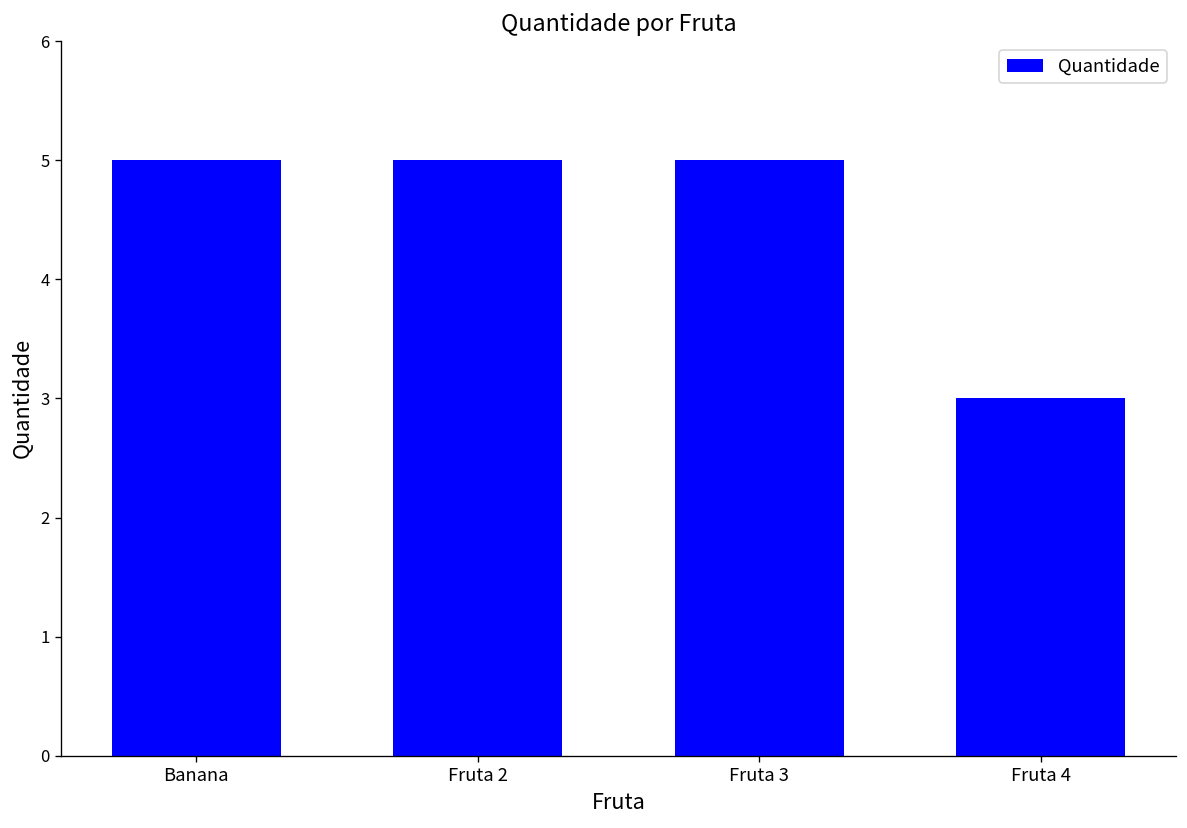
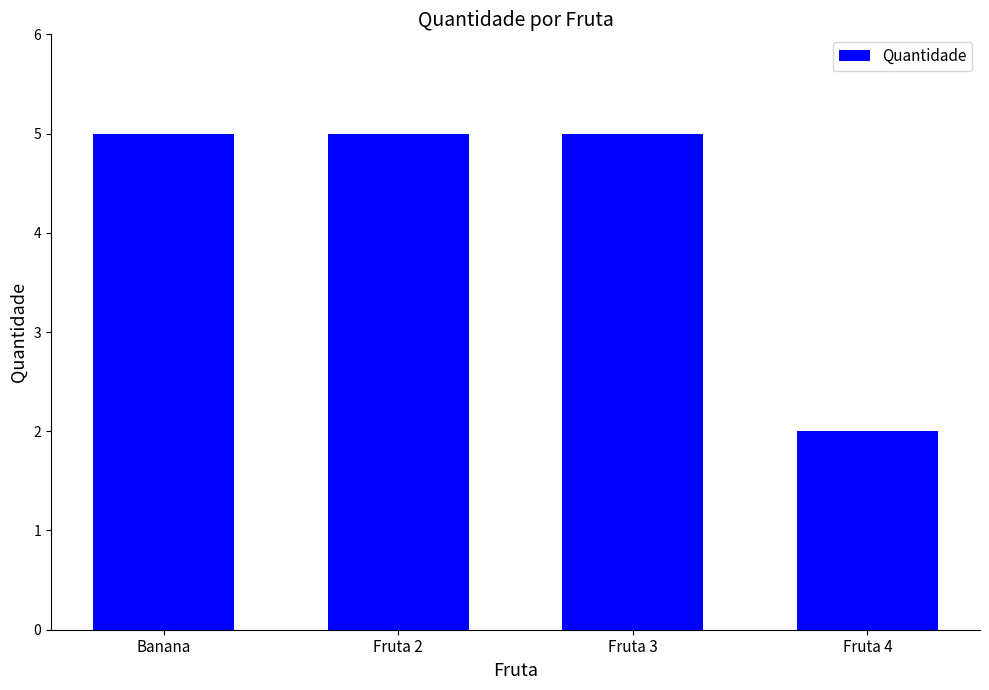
Fruta 4: 3 -> 2
